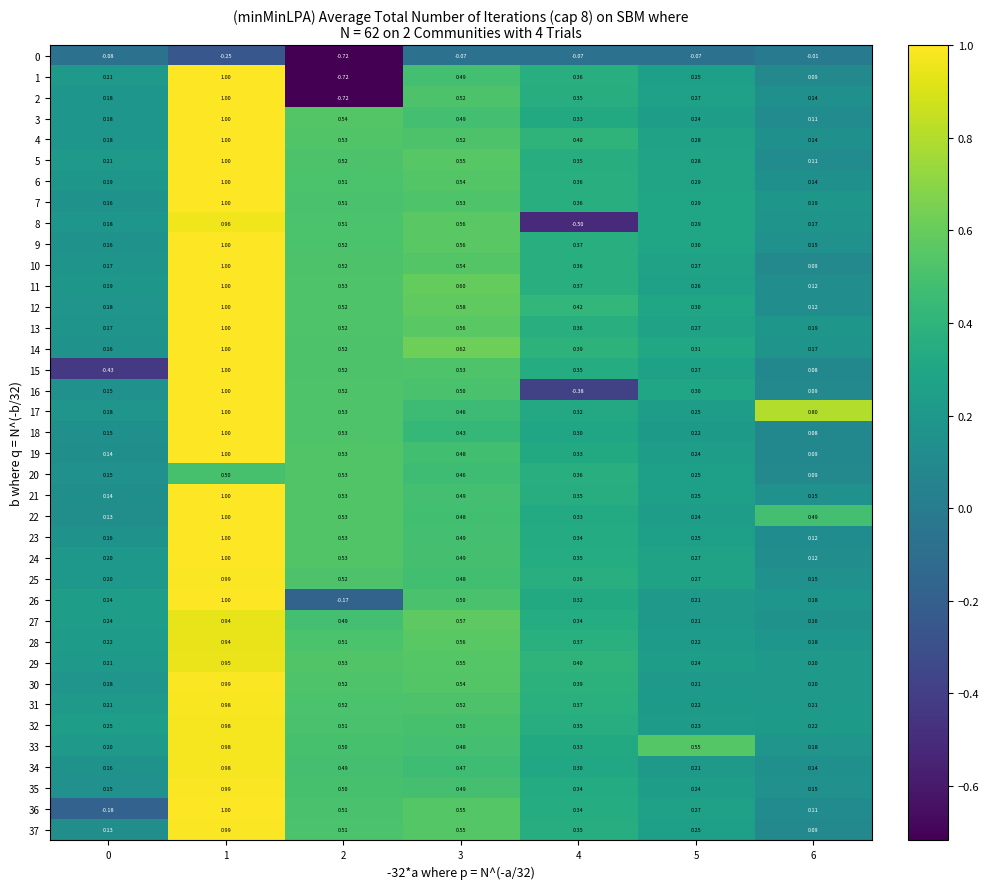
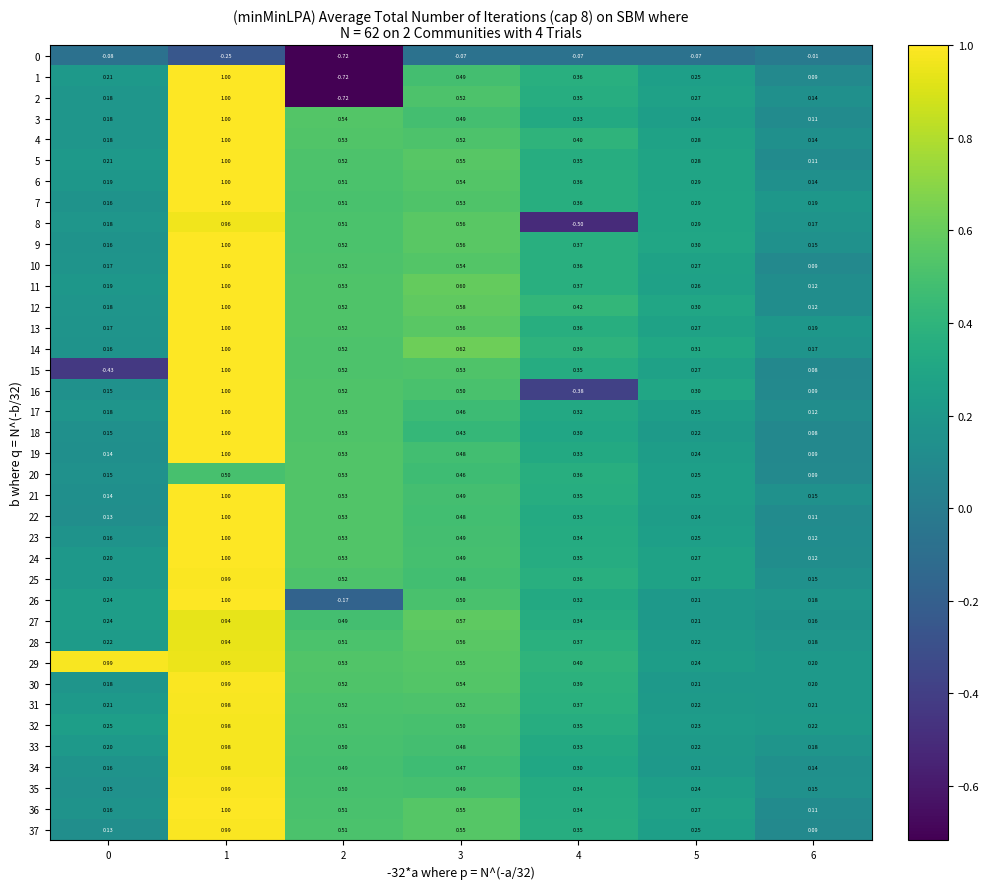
17, 6: 0.80 -> 0.12
22, 6: 0.49 -> 0.11
29, 0: 0.21 -> 0.99
33, 5: 0.55 -> 0.22
36, 0: -0.18 -> 0.16
